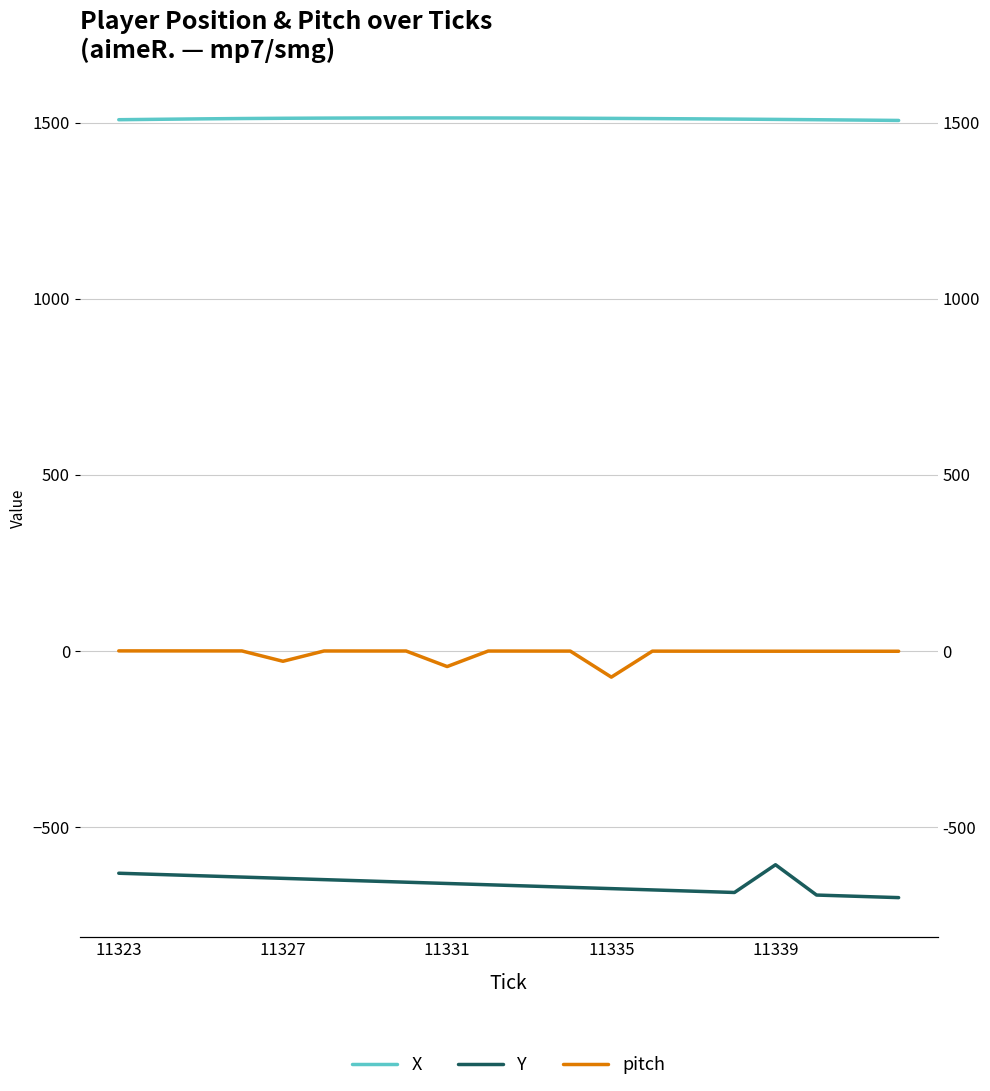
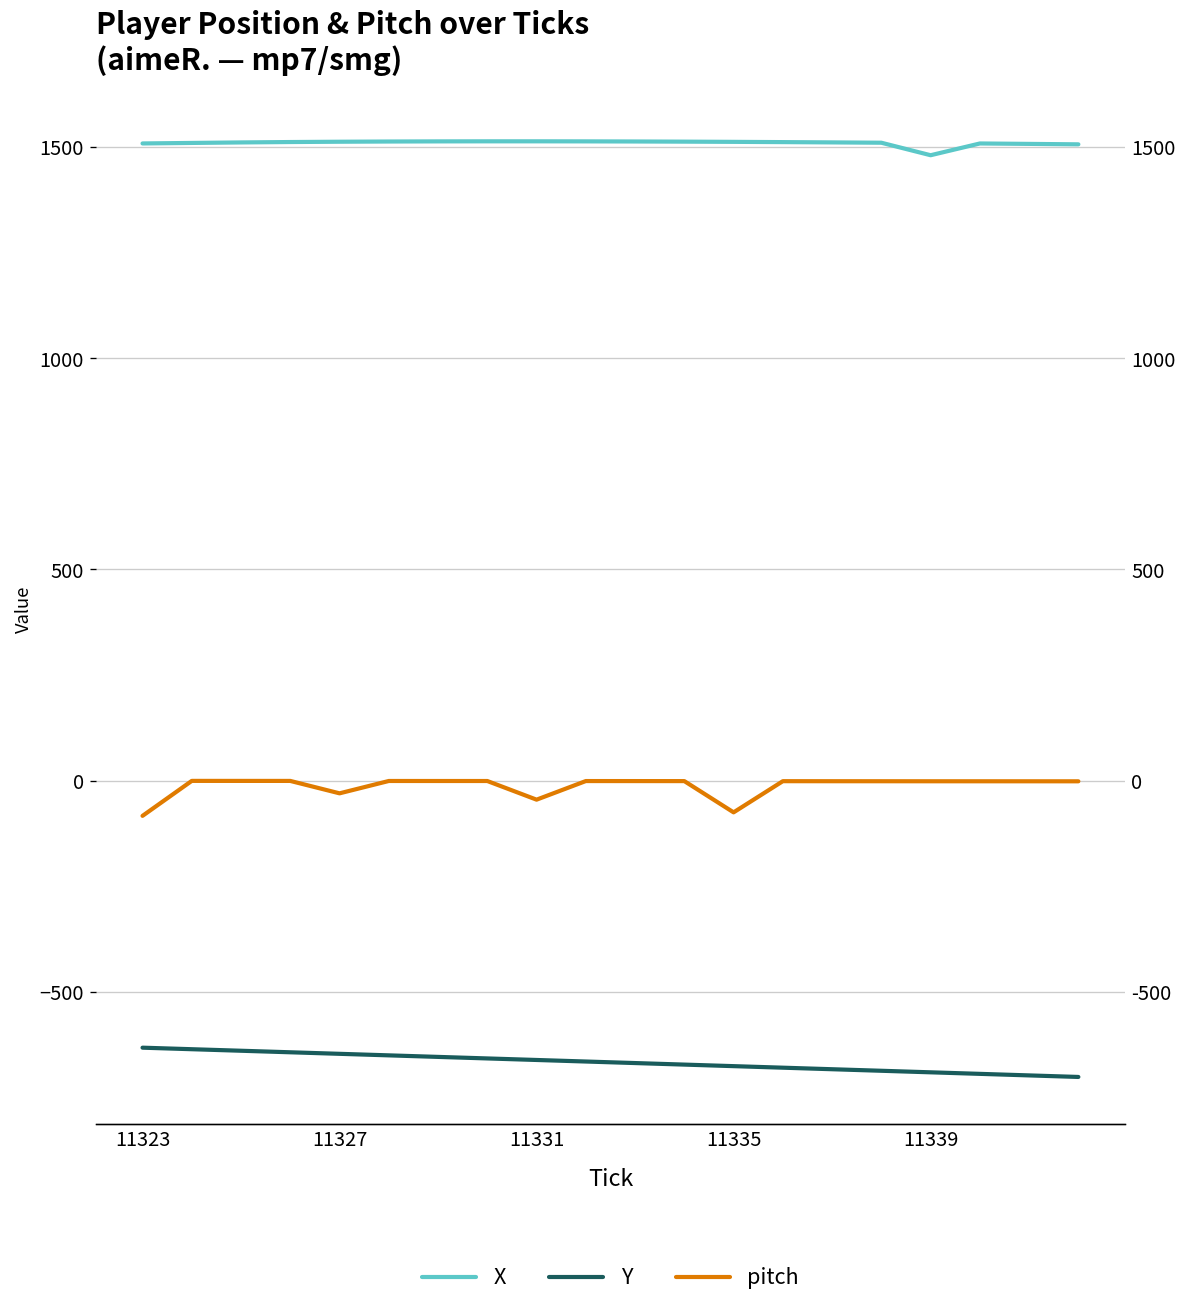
pitch, 11323: 0 -> -80
X, 11339: 1510 -> 1480
Y, 11339: -610 -> -690
